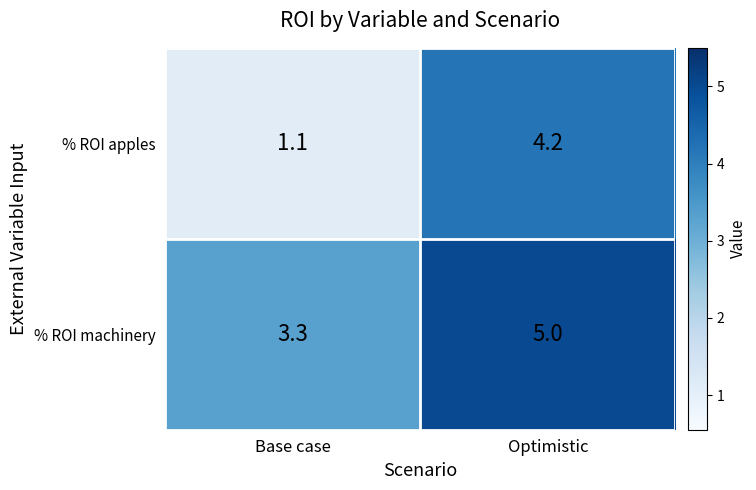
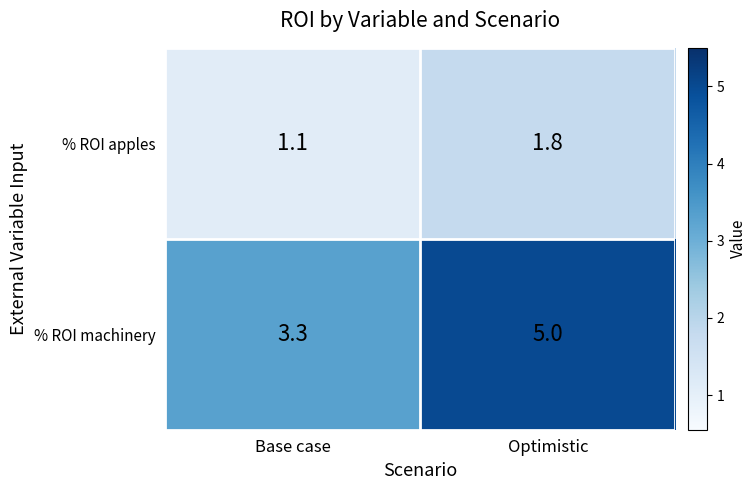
% ROI apples, Optimistic: 4.2 -> 1.8
